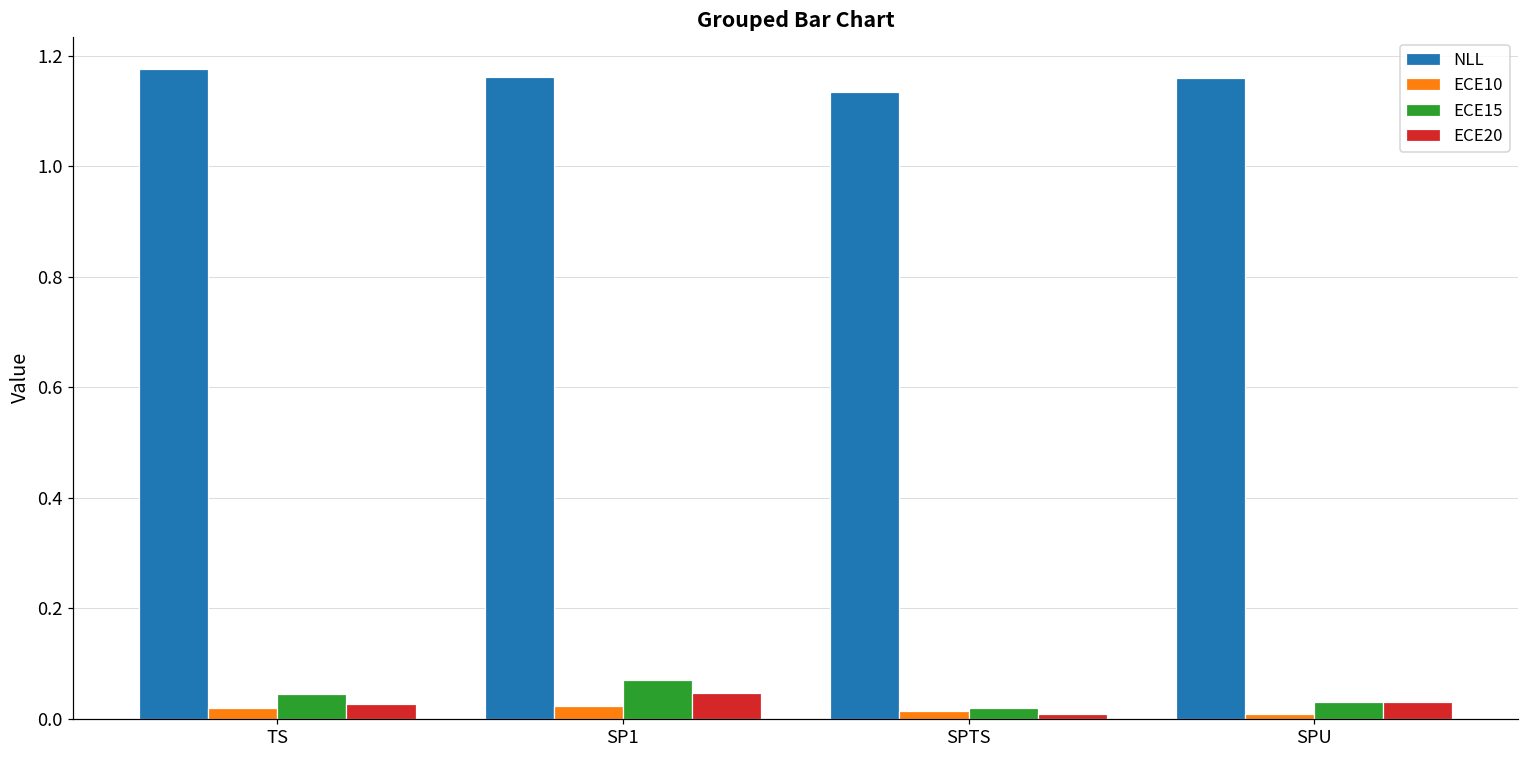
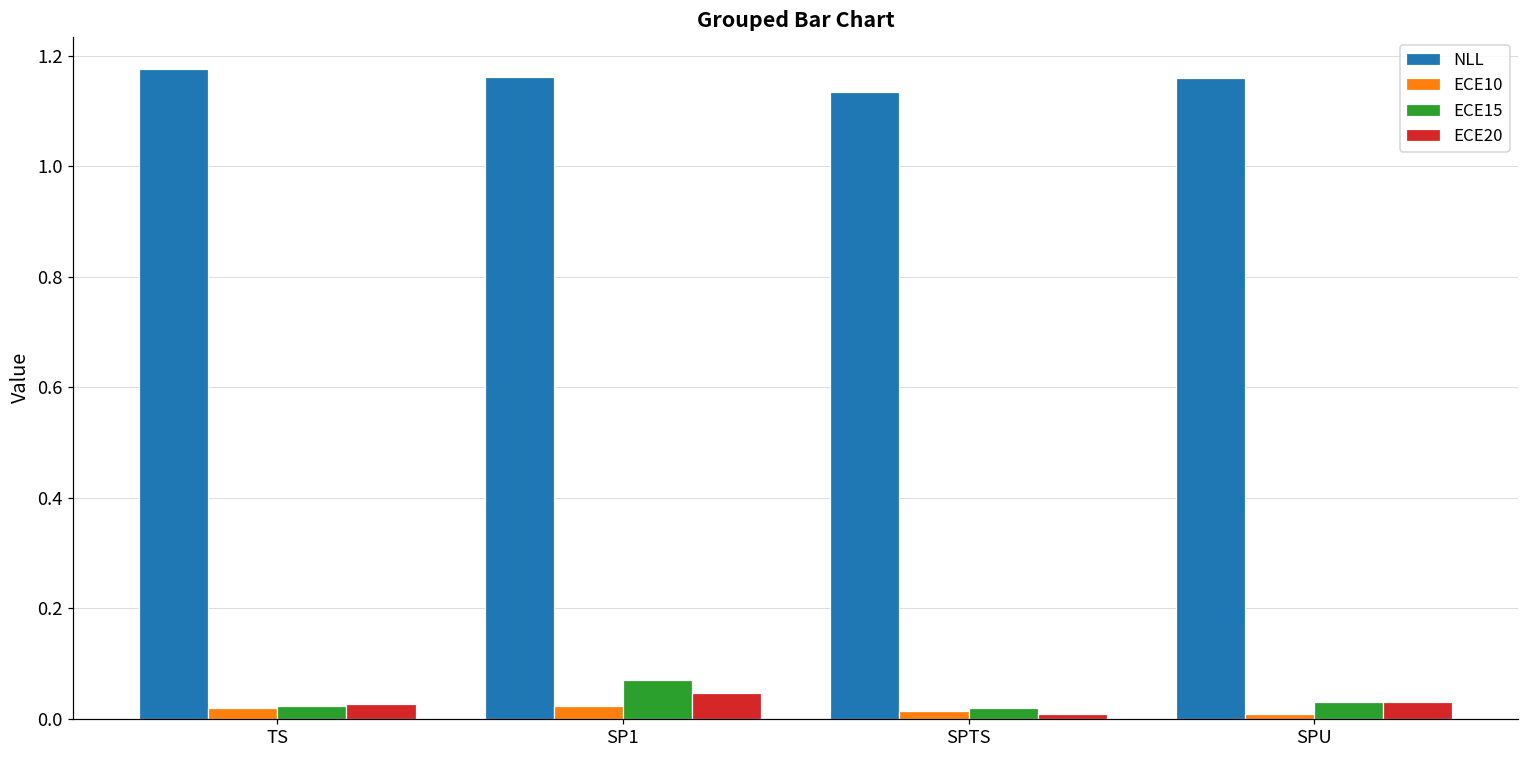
ECE15, TS: 0.04 -> 0.02
